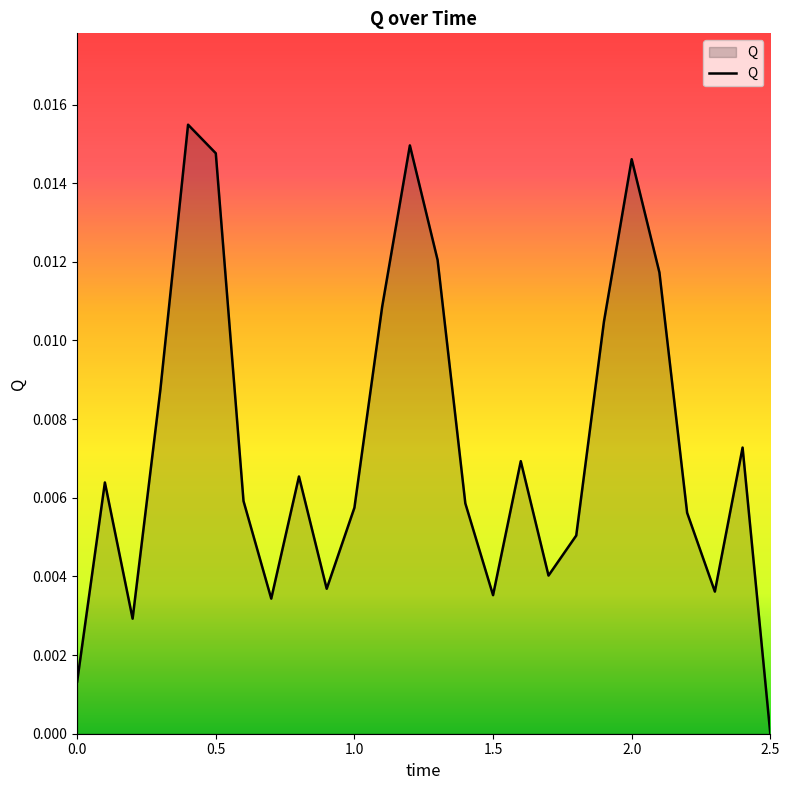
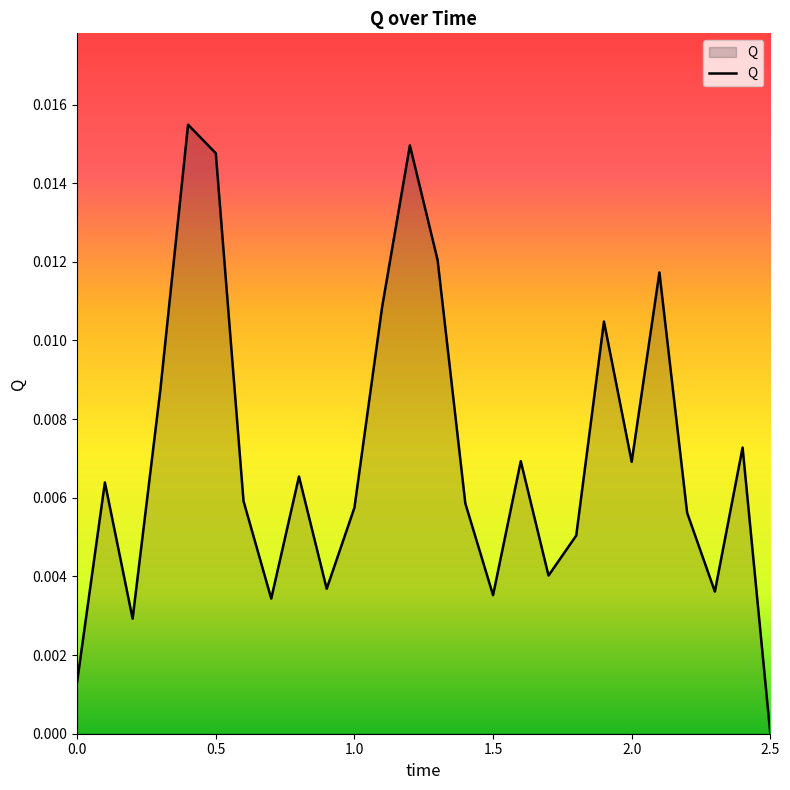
2.0: 0.0146 -> 0.0069
